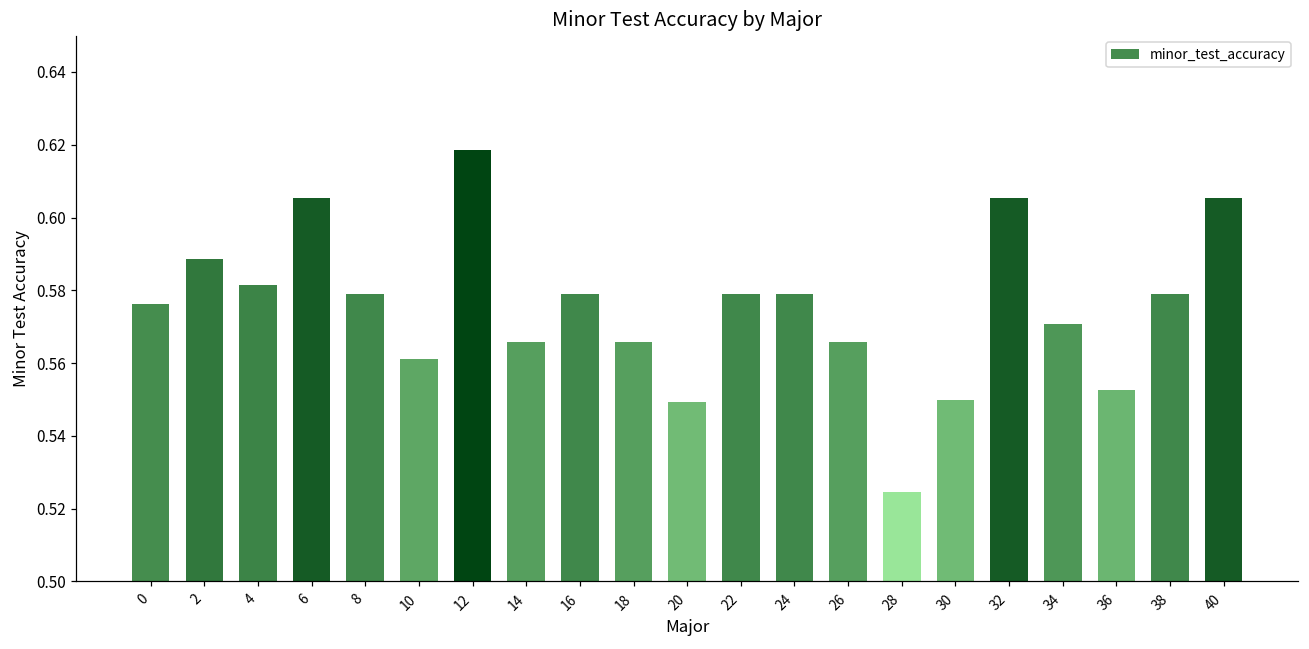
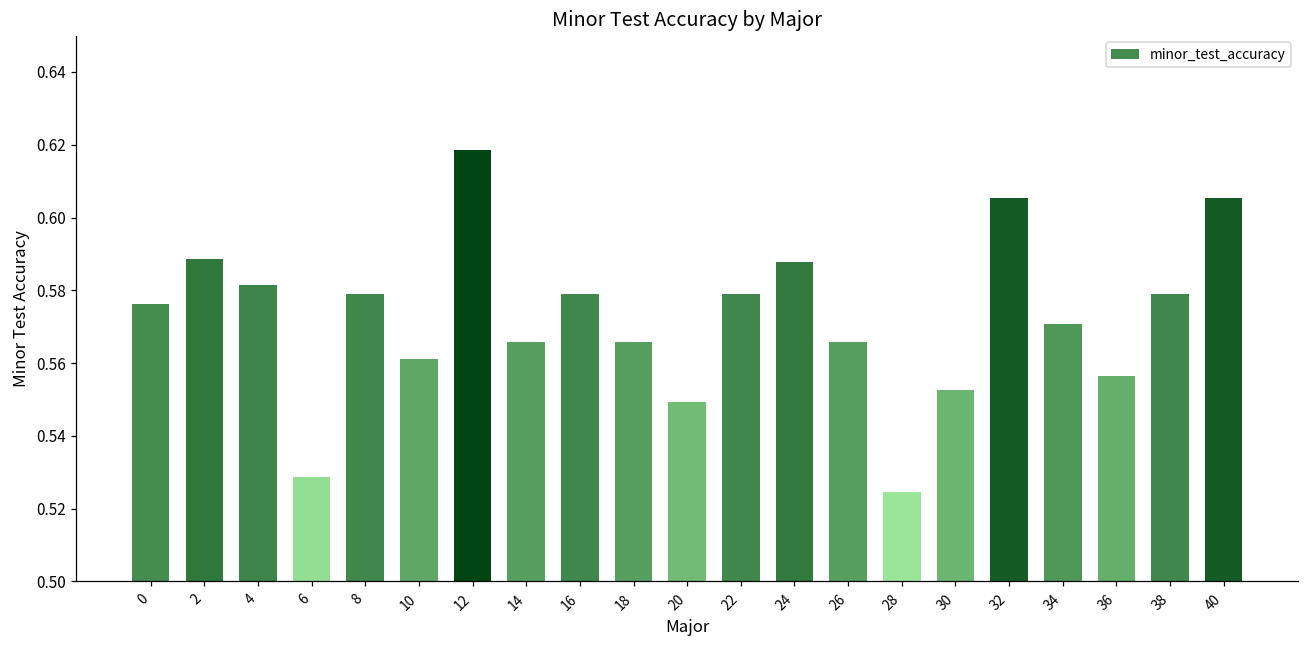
6: 0.605 -> 0.529
24: 0.579 -> 0.588
30: 0.550 -> 0.553
36: 0.553 -> 0.556
